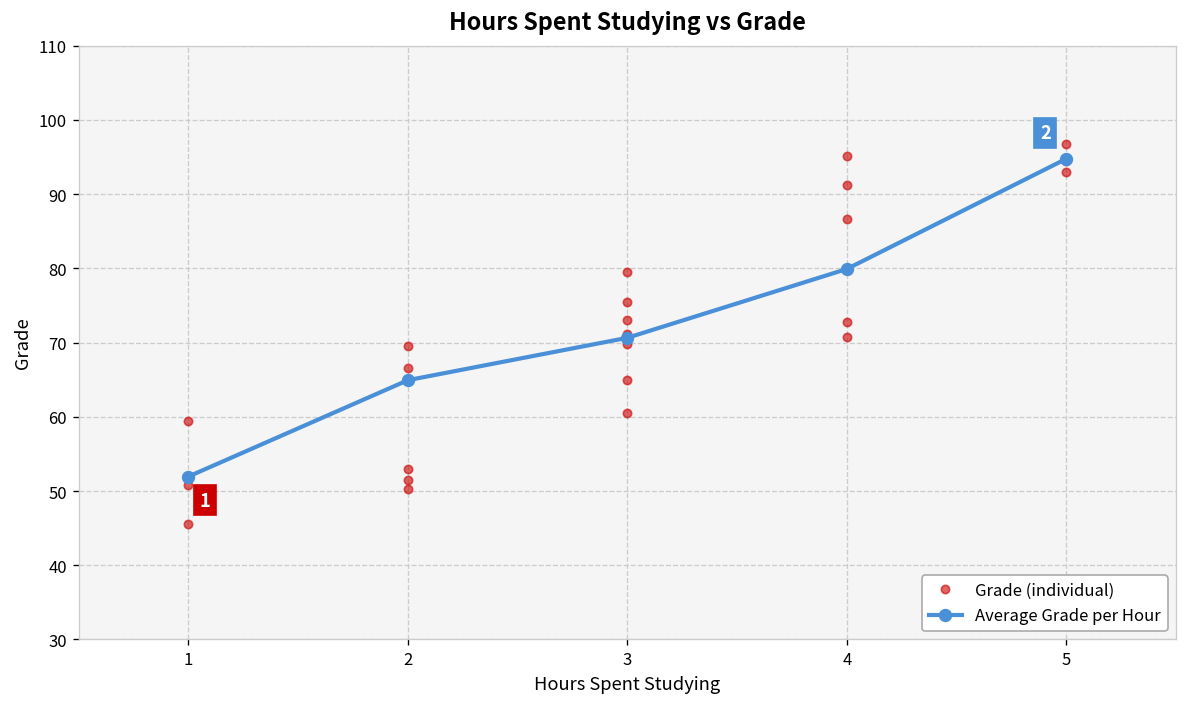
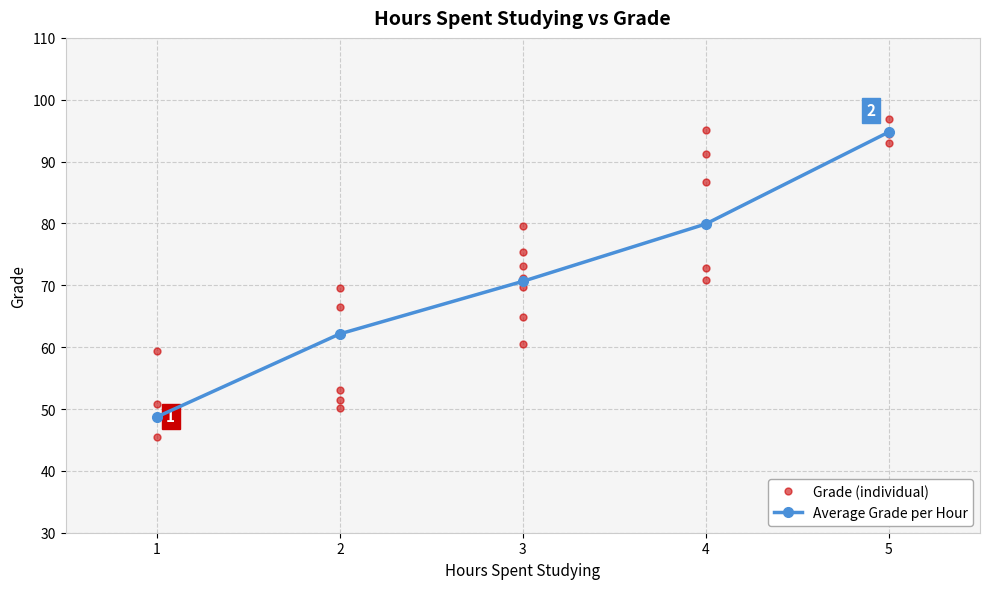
Average Grade per Hour, 1: 52 -> 49
Average Grade per Hour, 2: 65 -> 62
